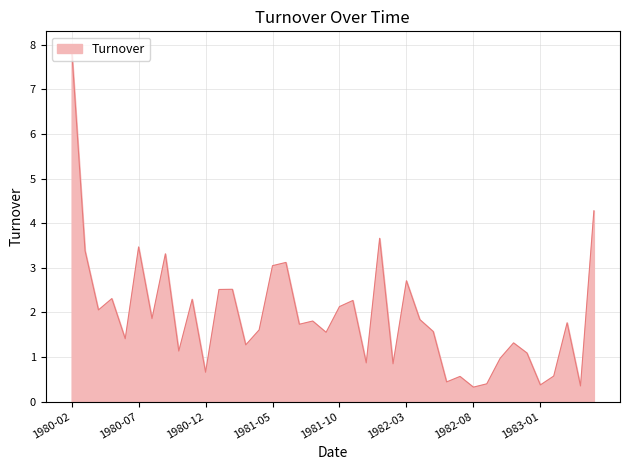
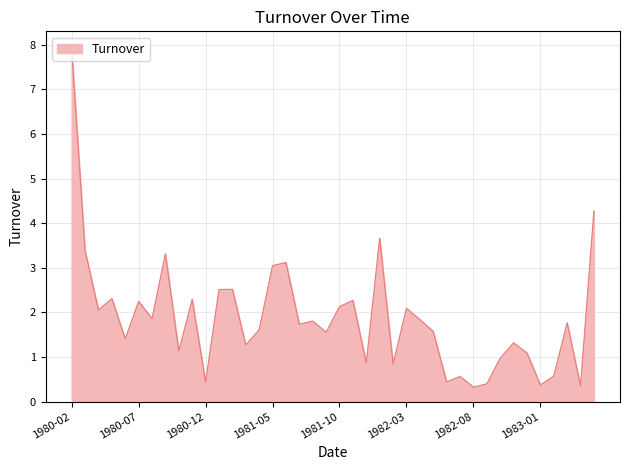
1980-07: 3.5 -> 2.2
1980-12: 0.7 -> 0.4
1982-03: 2.7 -> 2.1
